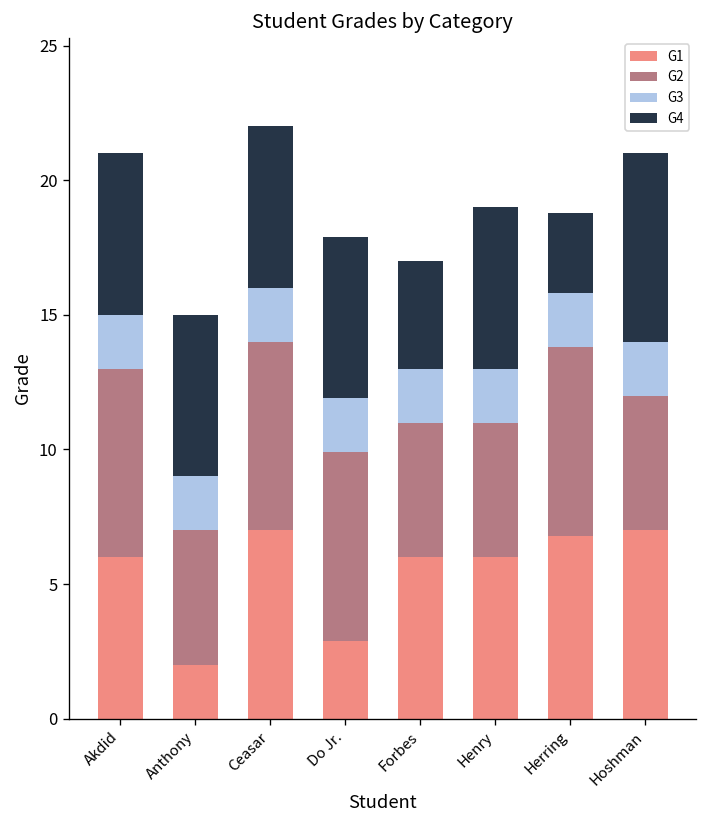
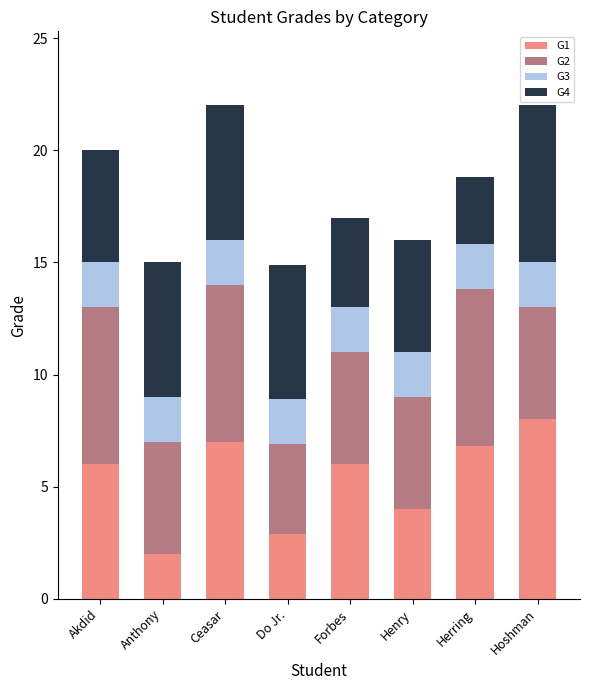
G4, Akdid: 6 -> 5
G2, Do Jr.: 7 -> 4
G1, Henry: 6 -> 4
G4, Henry: 6 -> 5
G1, Hoshman: 7 -> 8
